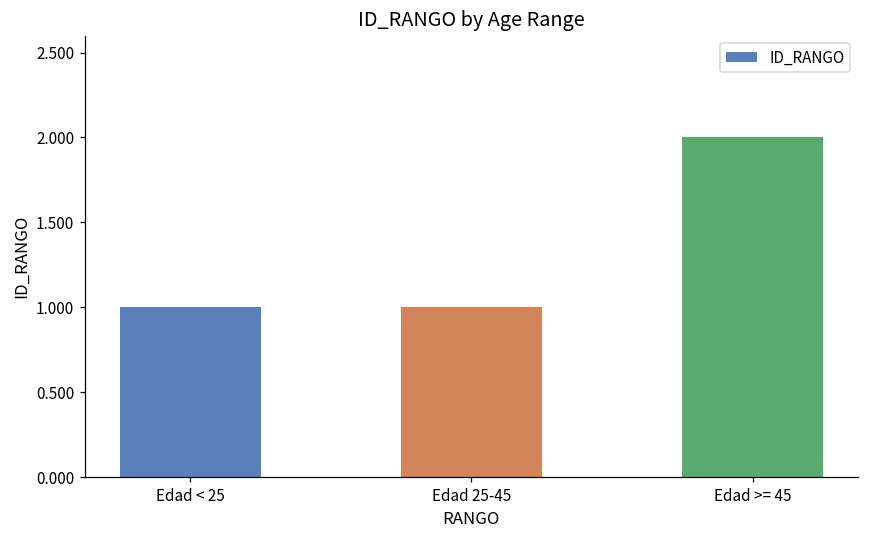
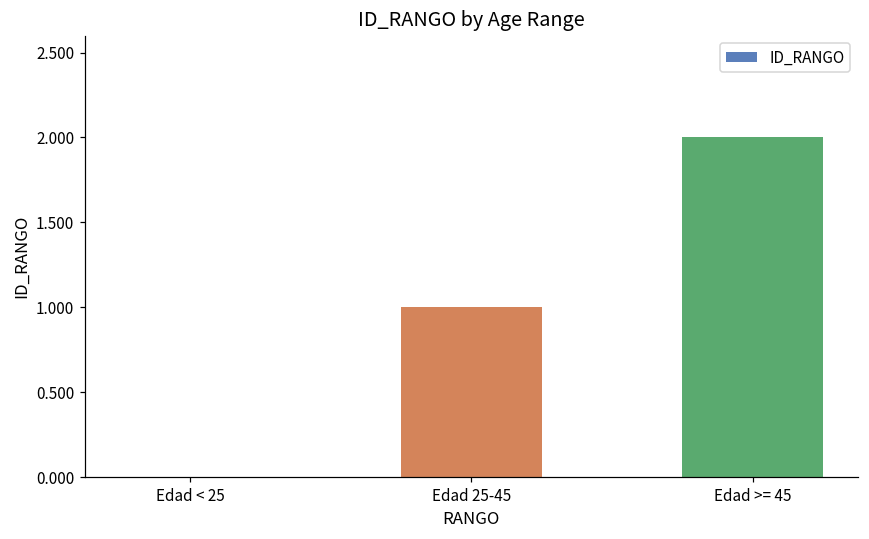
Edad < 25: 1 -> 0
